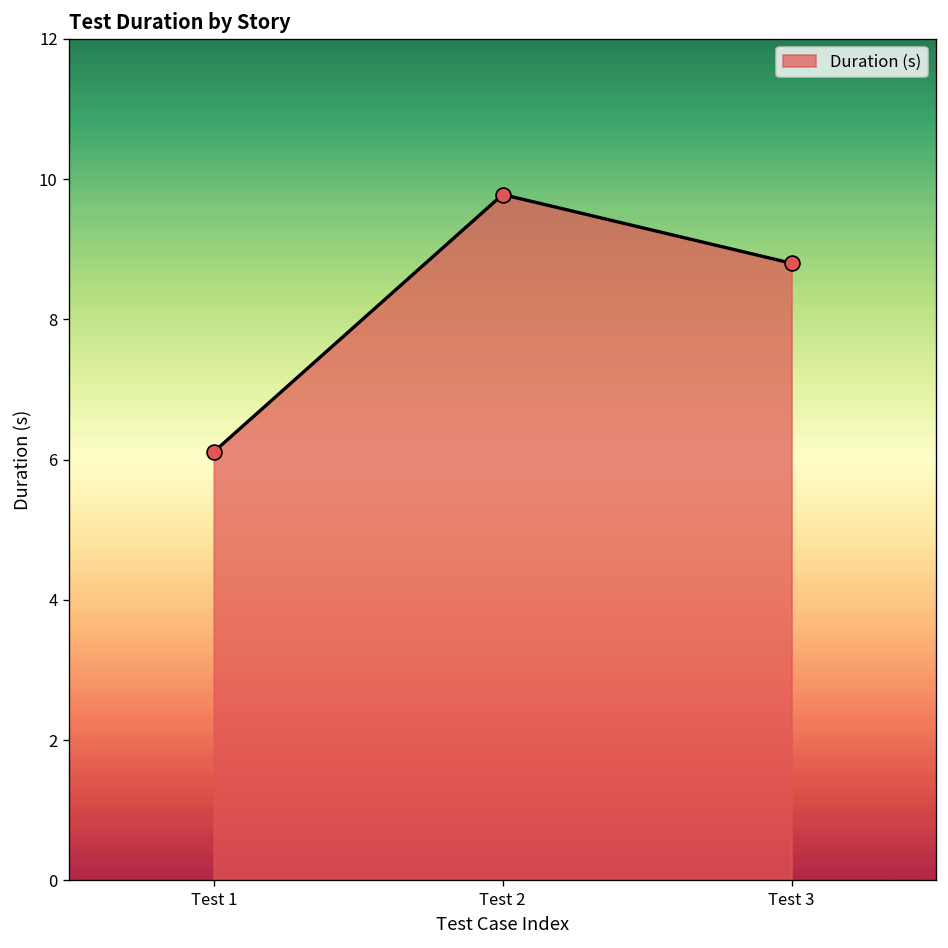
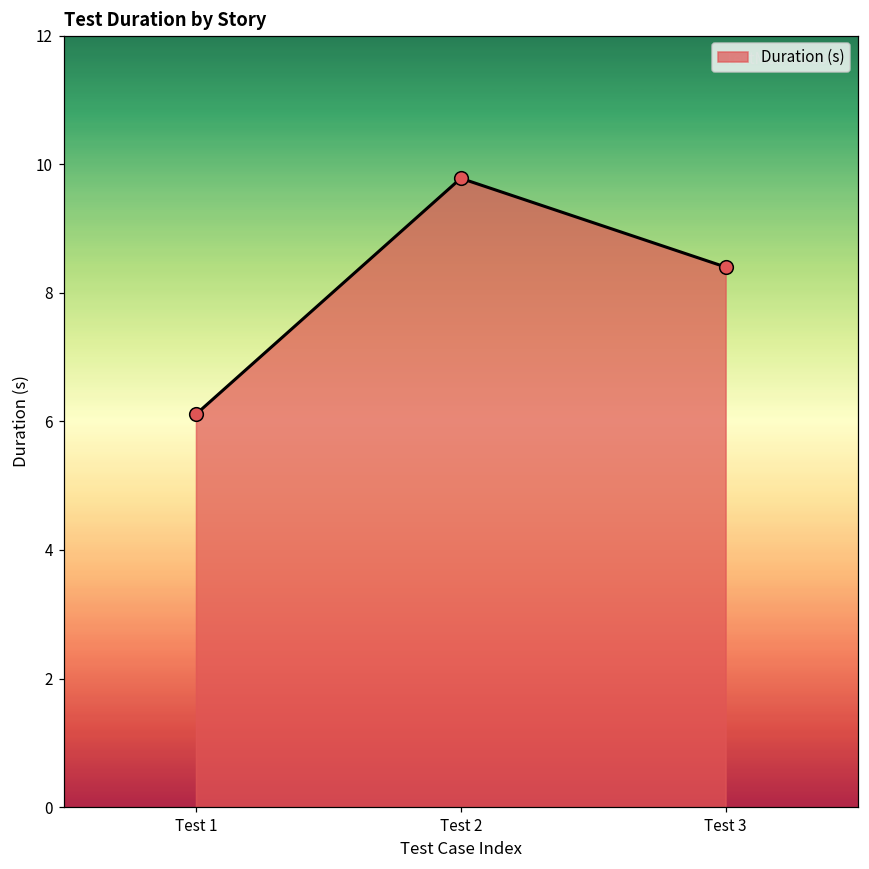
Test 3: 8.8 -> 8.4
